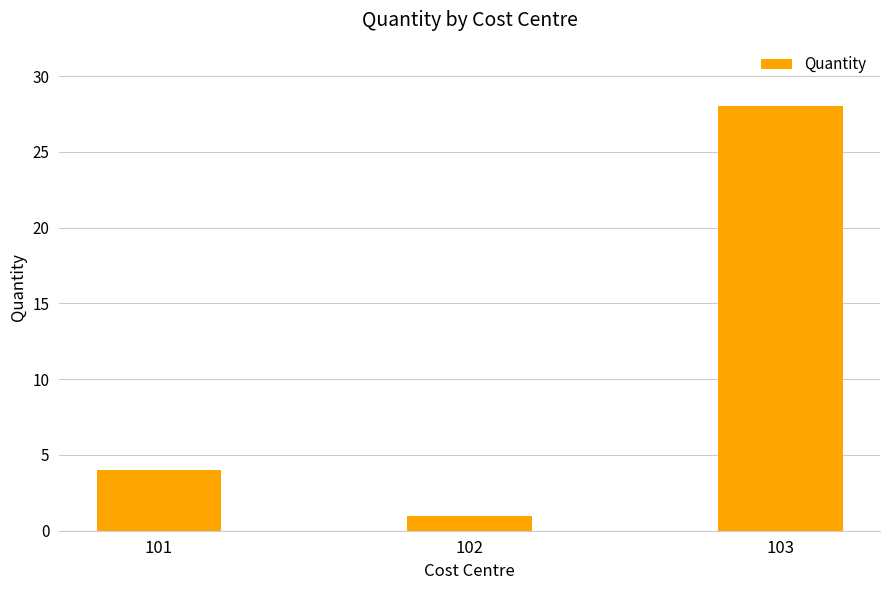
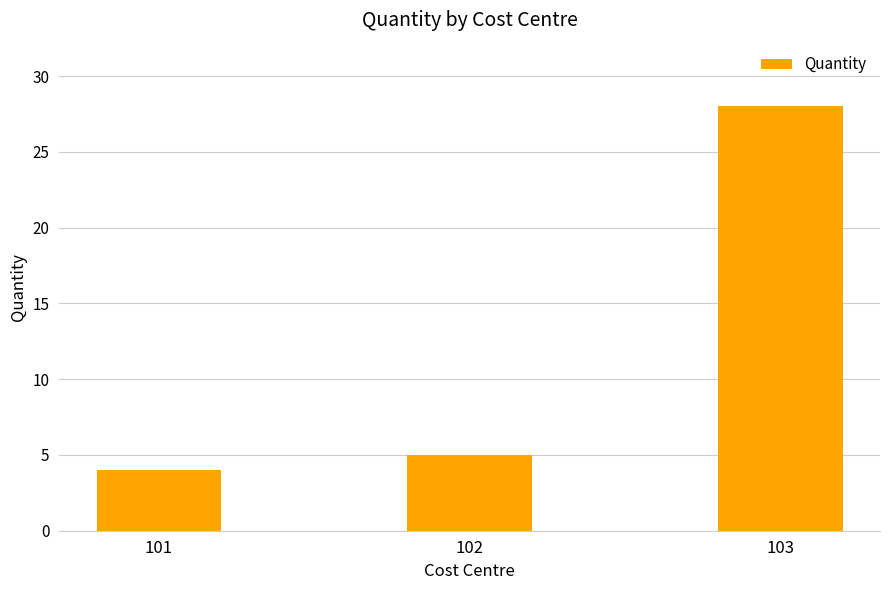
102: 1 -> 5
